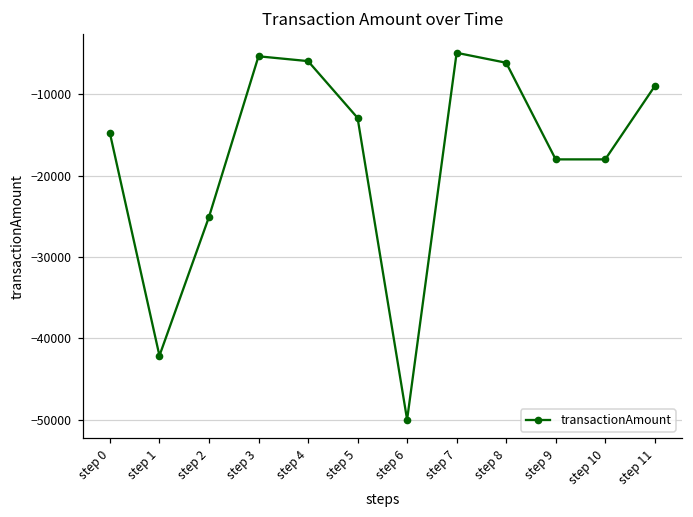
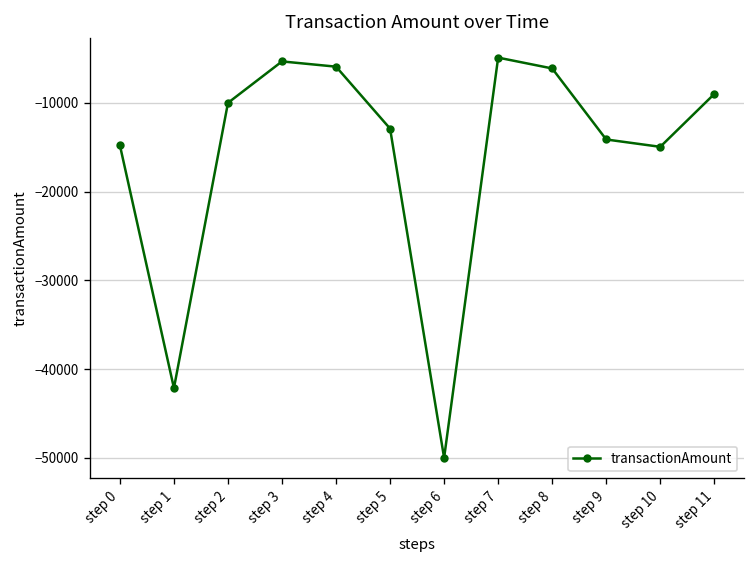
step 2: -25000 -> -10000
step 9: -18000 -> -14000
step 10: -18000 -> -15000
